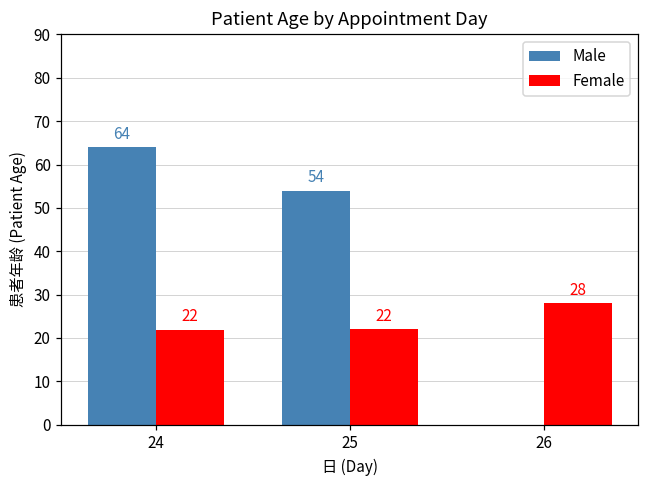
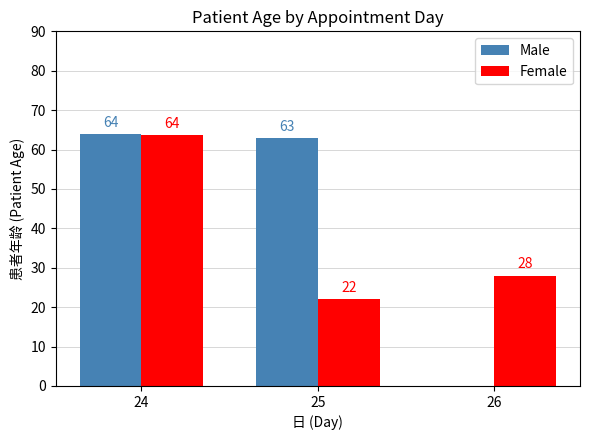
Female, 24: 22 -> 64
Male, 25: 54 -> 63
